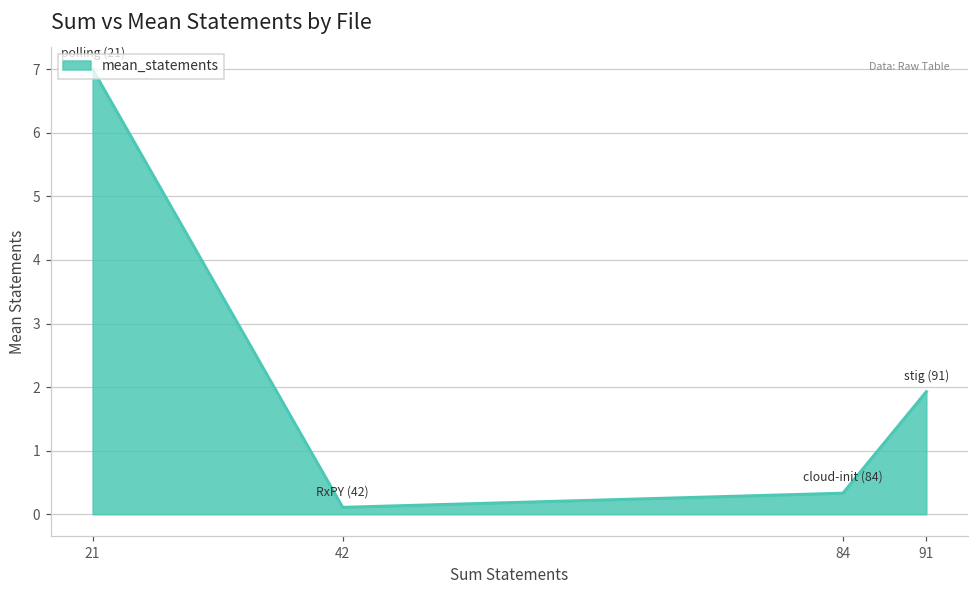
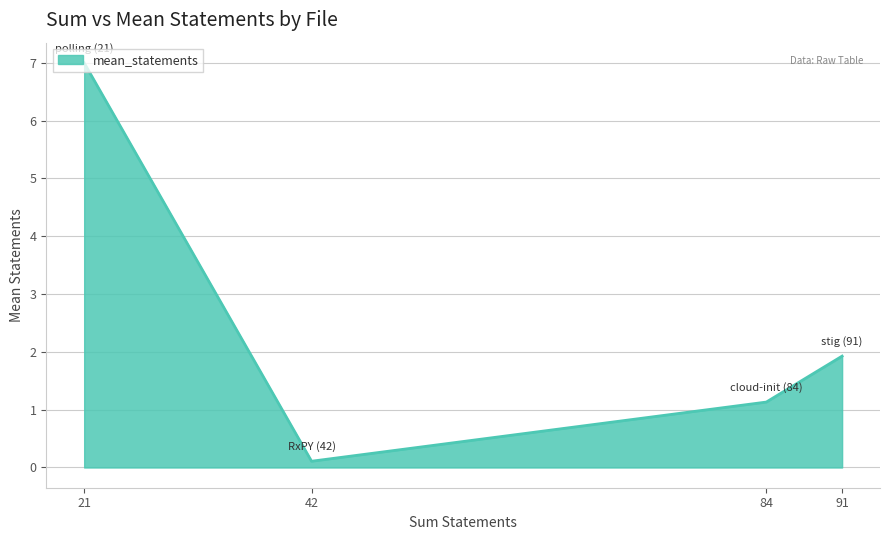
84: 0.3 -> 1.1
